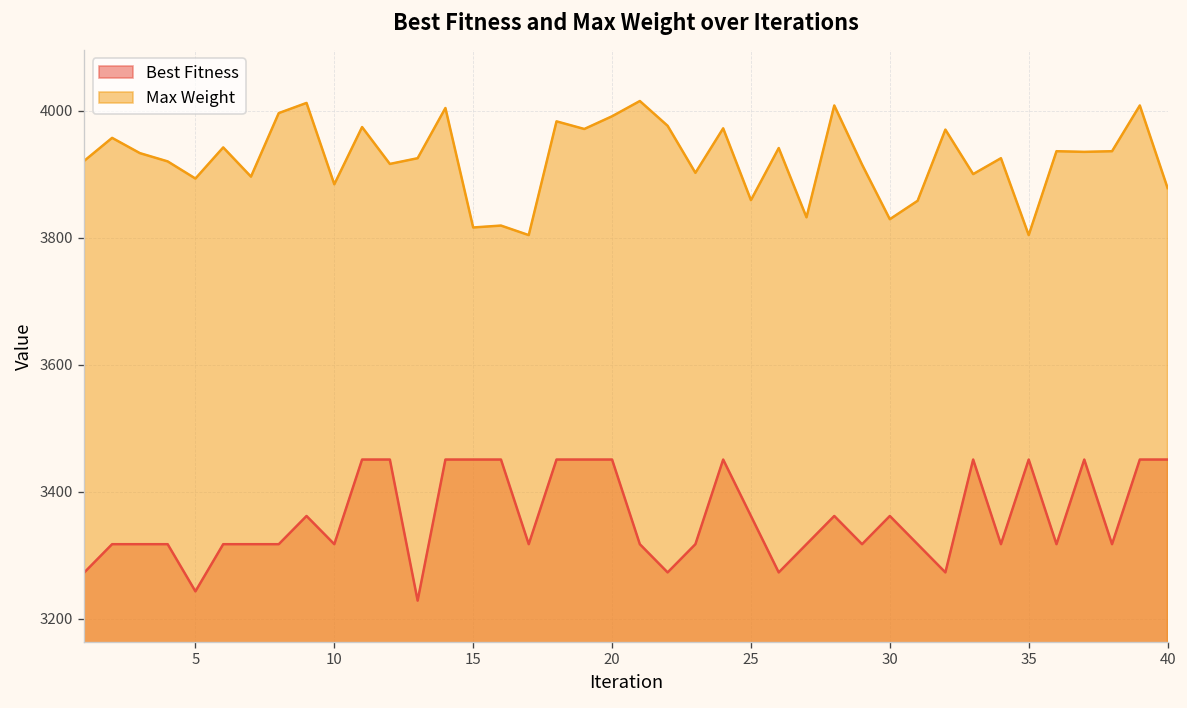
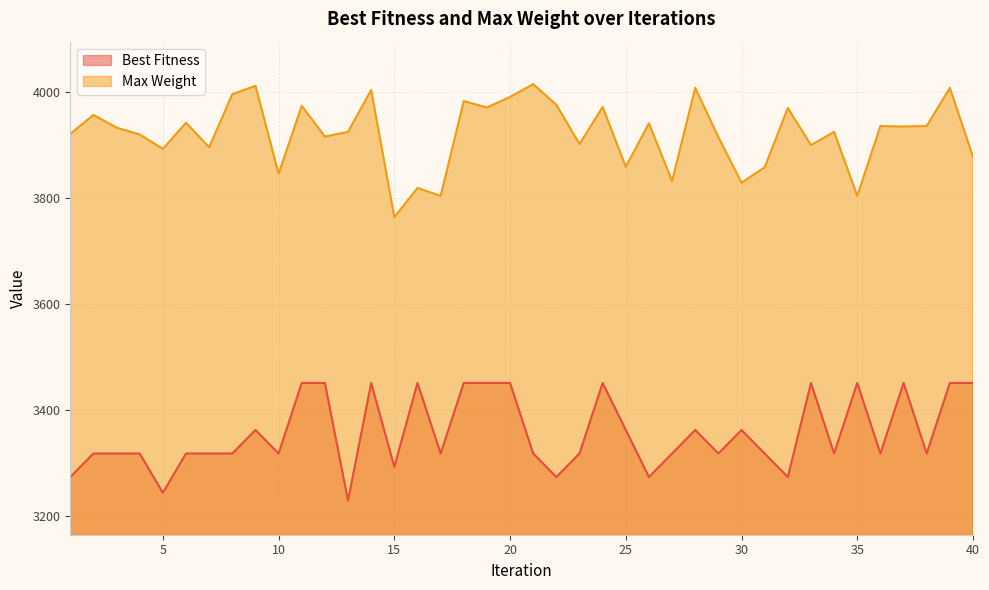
Max Weight, 10: 3880 -> 3850
Best Fitness, 15: 3450 -> 3290
Max Weight, 15: 3820 -> 3760
